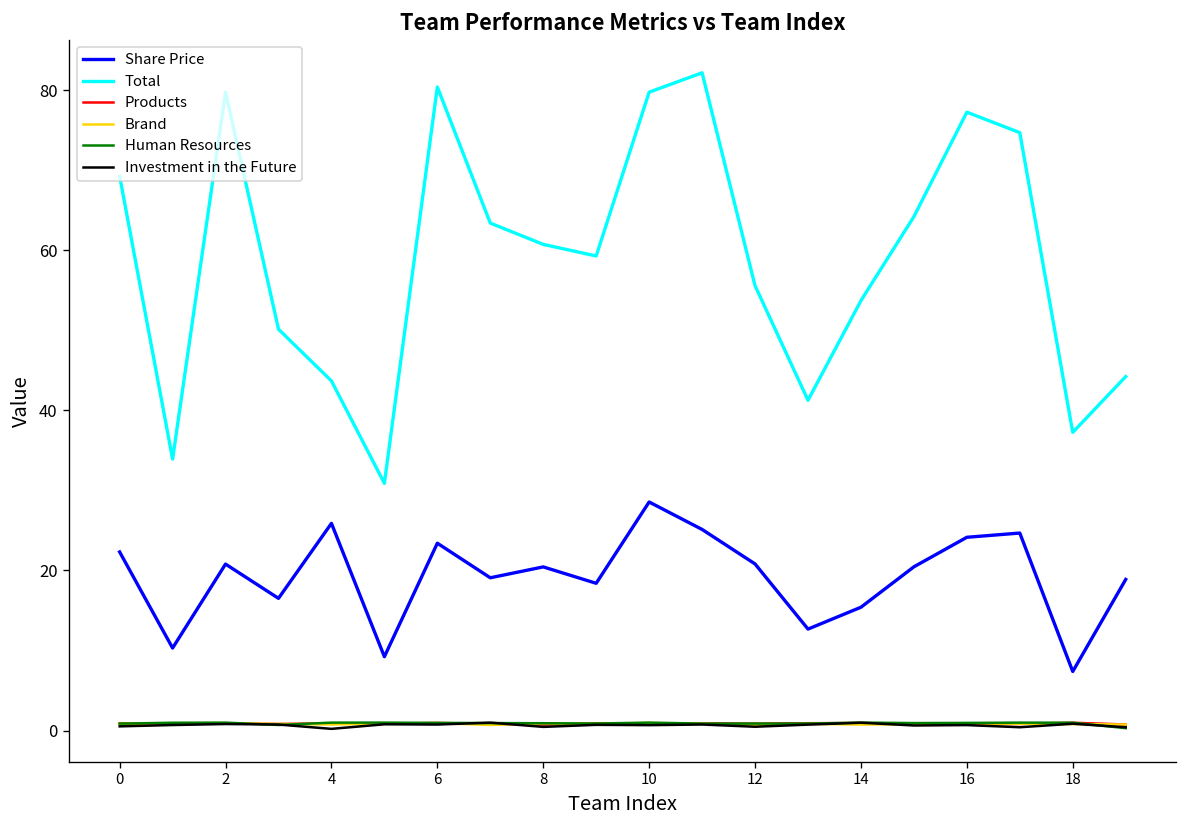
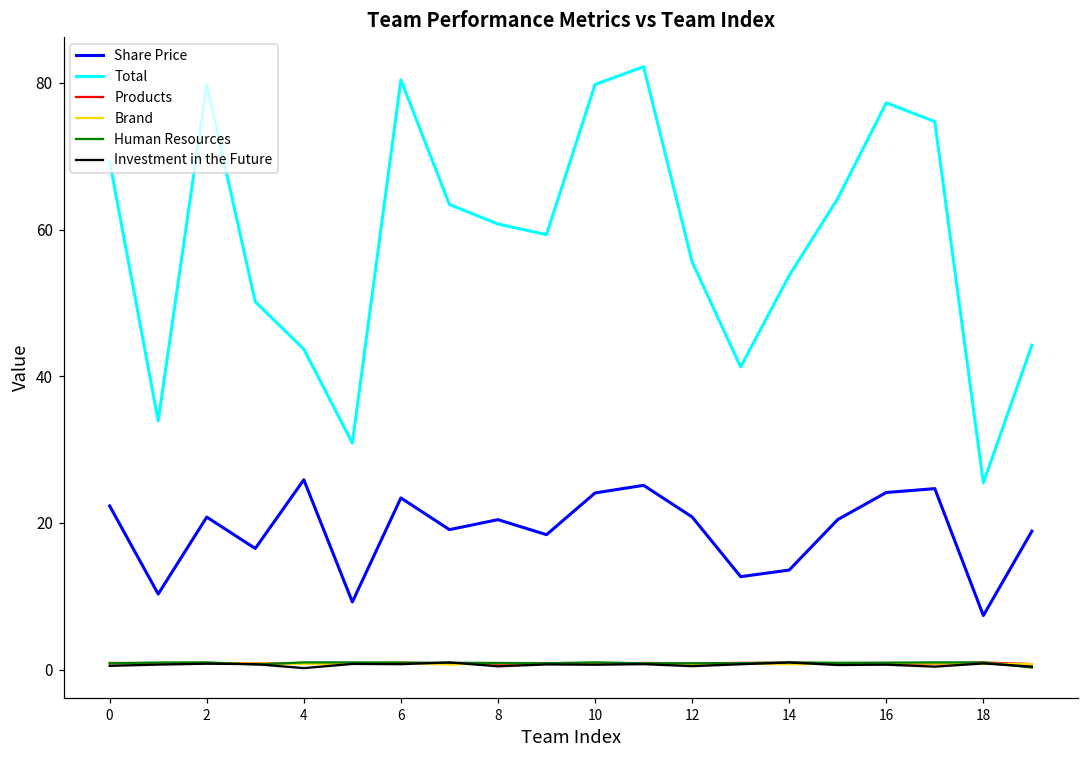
Share Price, 10: 29 -> 24
Share Price, 14: 15 -> 14
Total, 18: 37 -> 25
